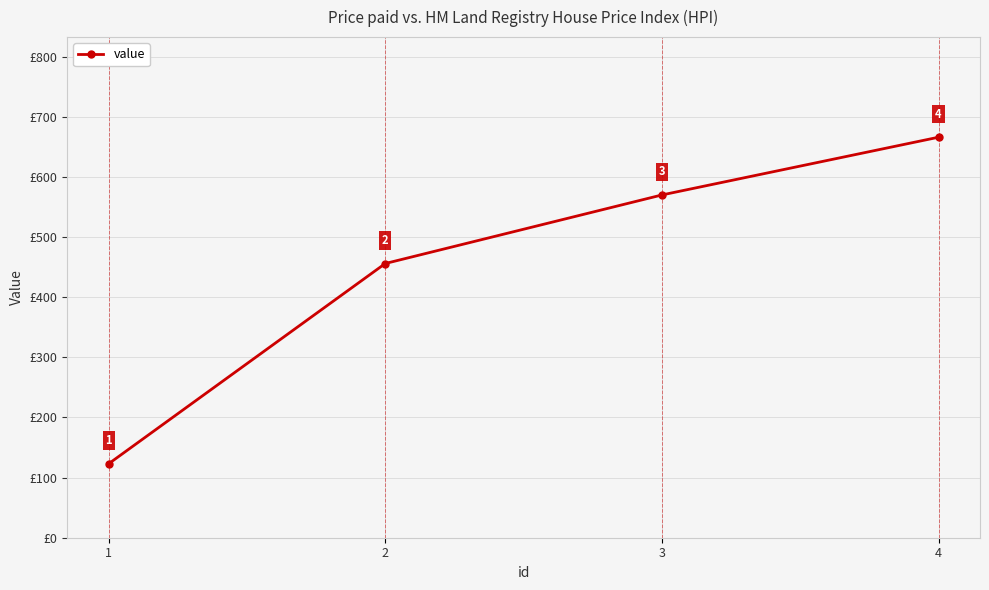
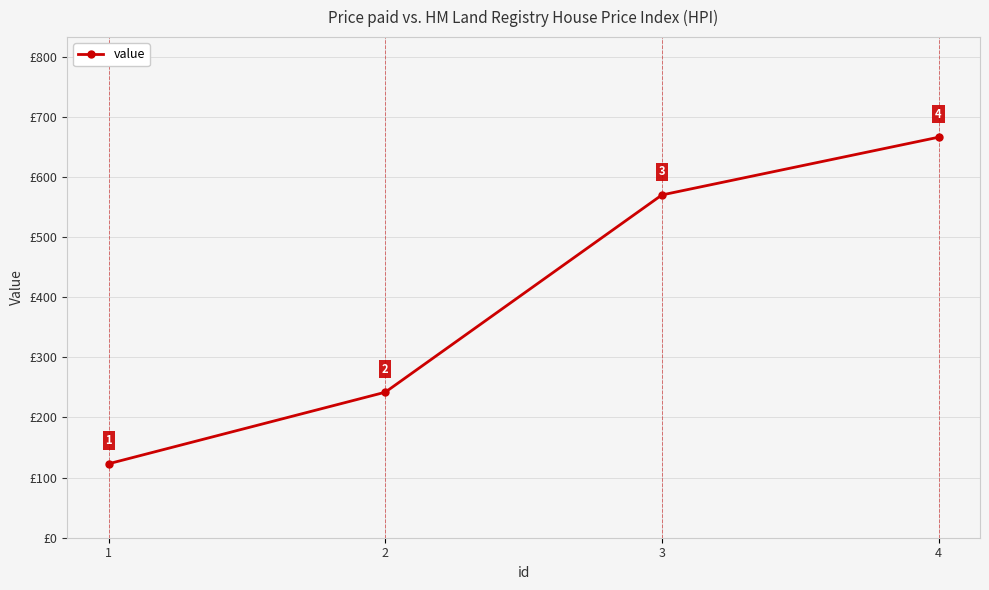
2: £460 -> £240
